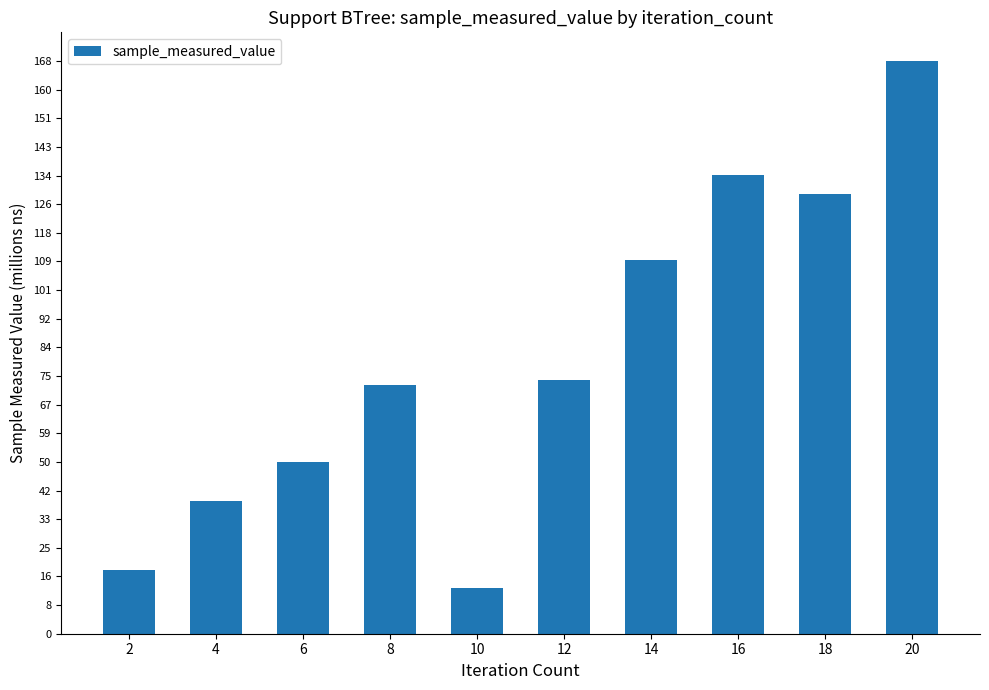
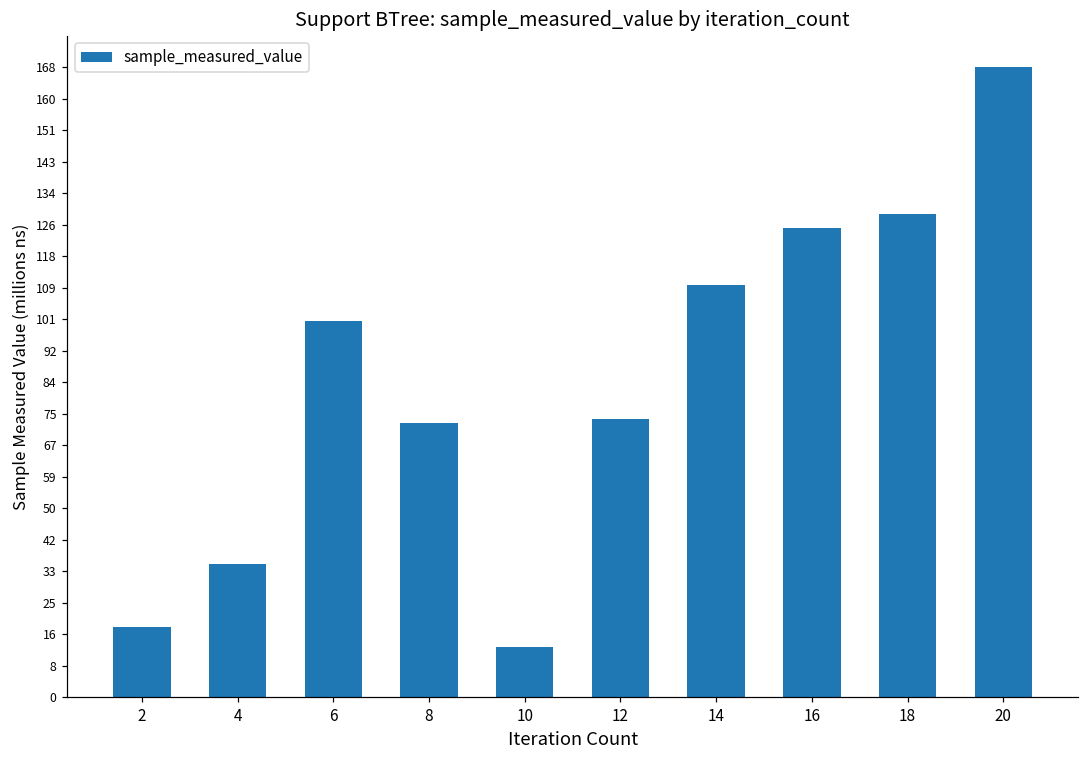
4: 39 -> 36
6: 51 -> 101
16: 135 -> 126
